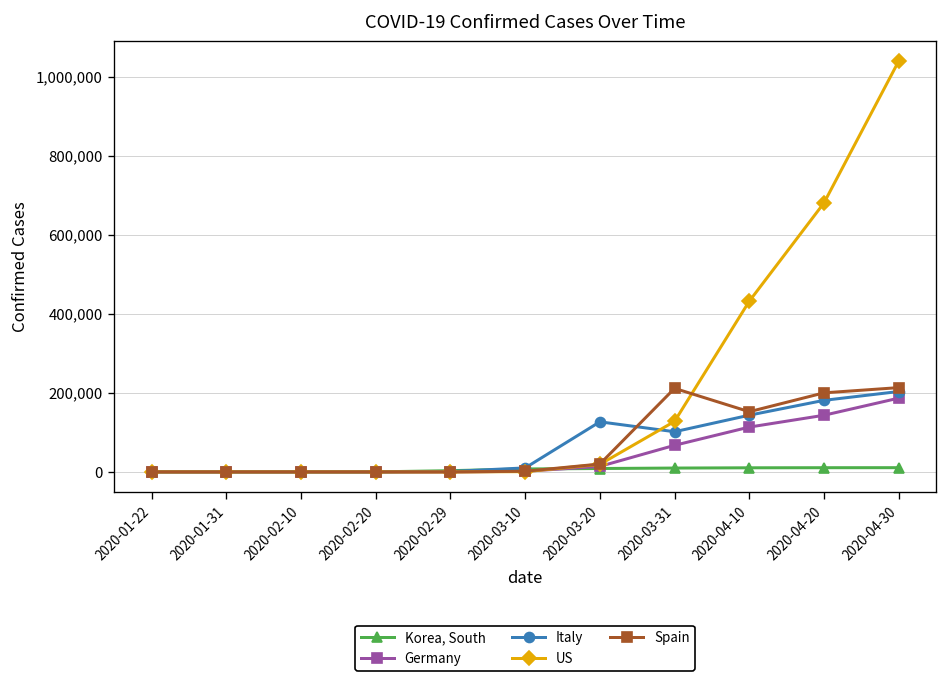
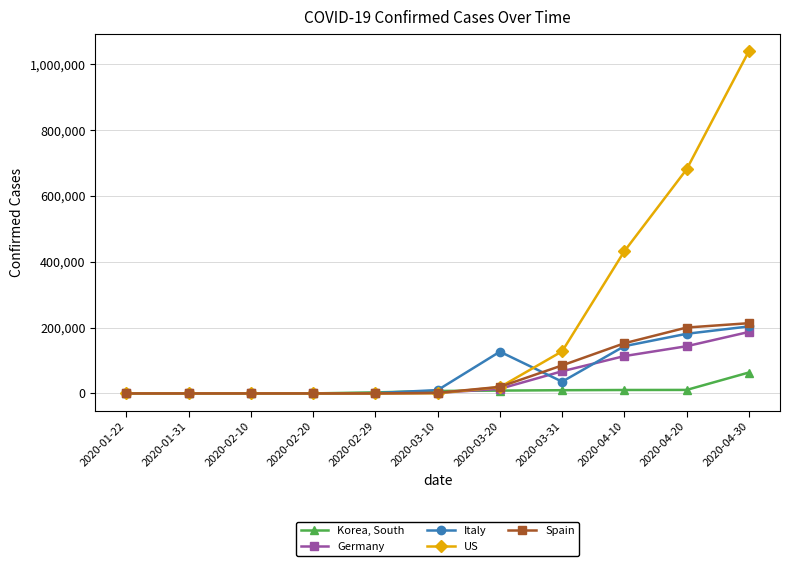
Italy, 2020-03-31: 100,000 -> 40,000
Spain, 2020-03-31: 210,000 -> 90,000
Korea, South, 2020-04-30: 10,000 -> 60,000
